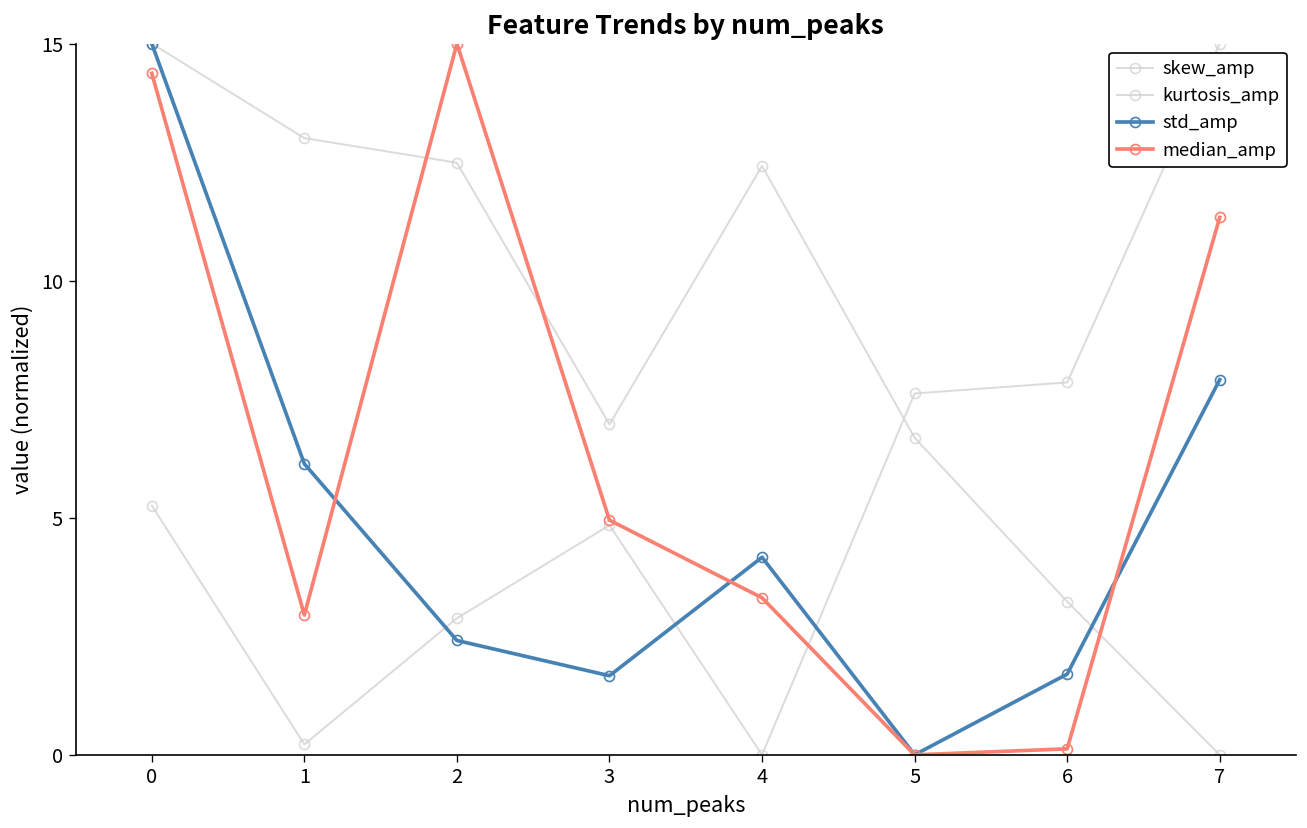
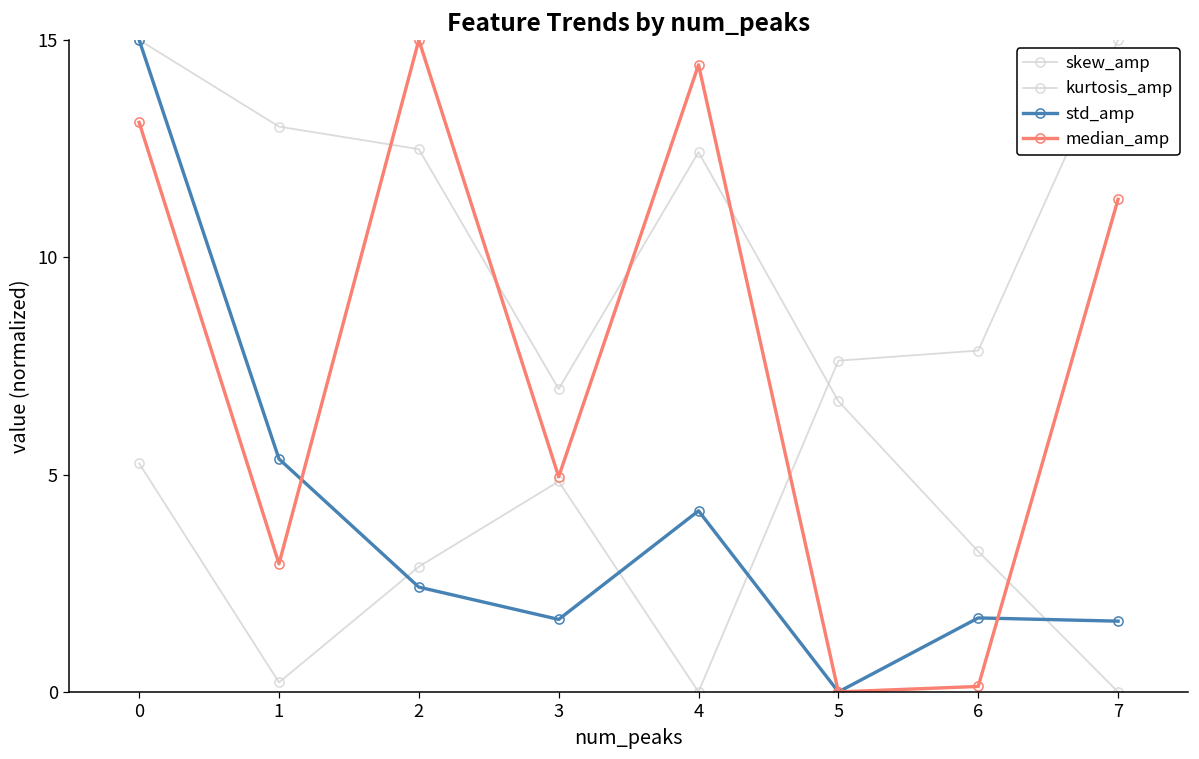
median_amp, 0: 14.4 -> 13.1
std_amp, 1: 6.1 -> 5.4
median_amp, 4: 3.3 -> 14.4
std_amp, 7: 7.9 -> 1.6
